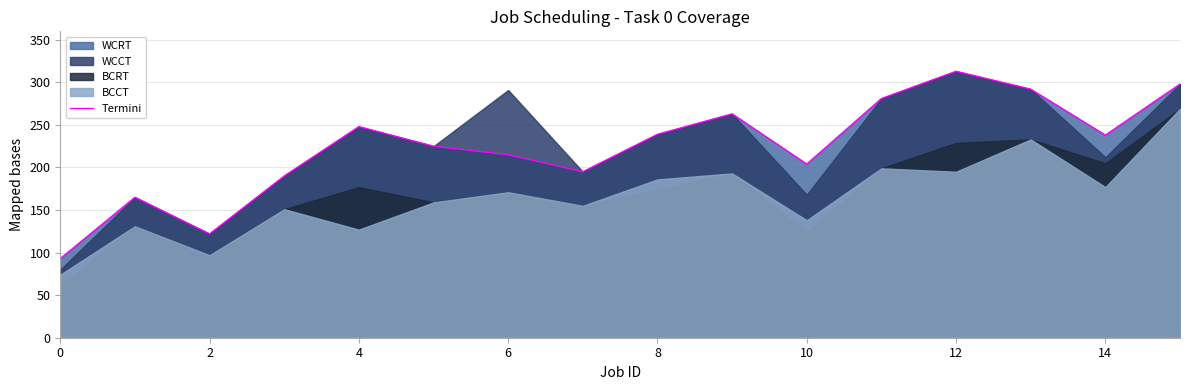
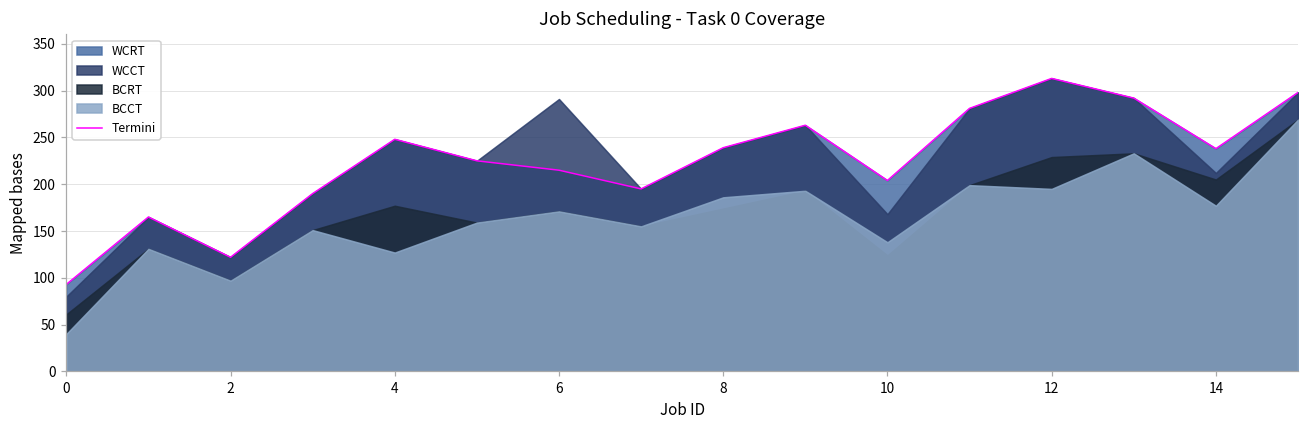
BCCT, 0: 70 -> 40
